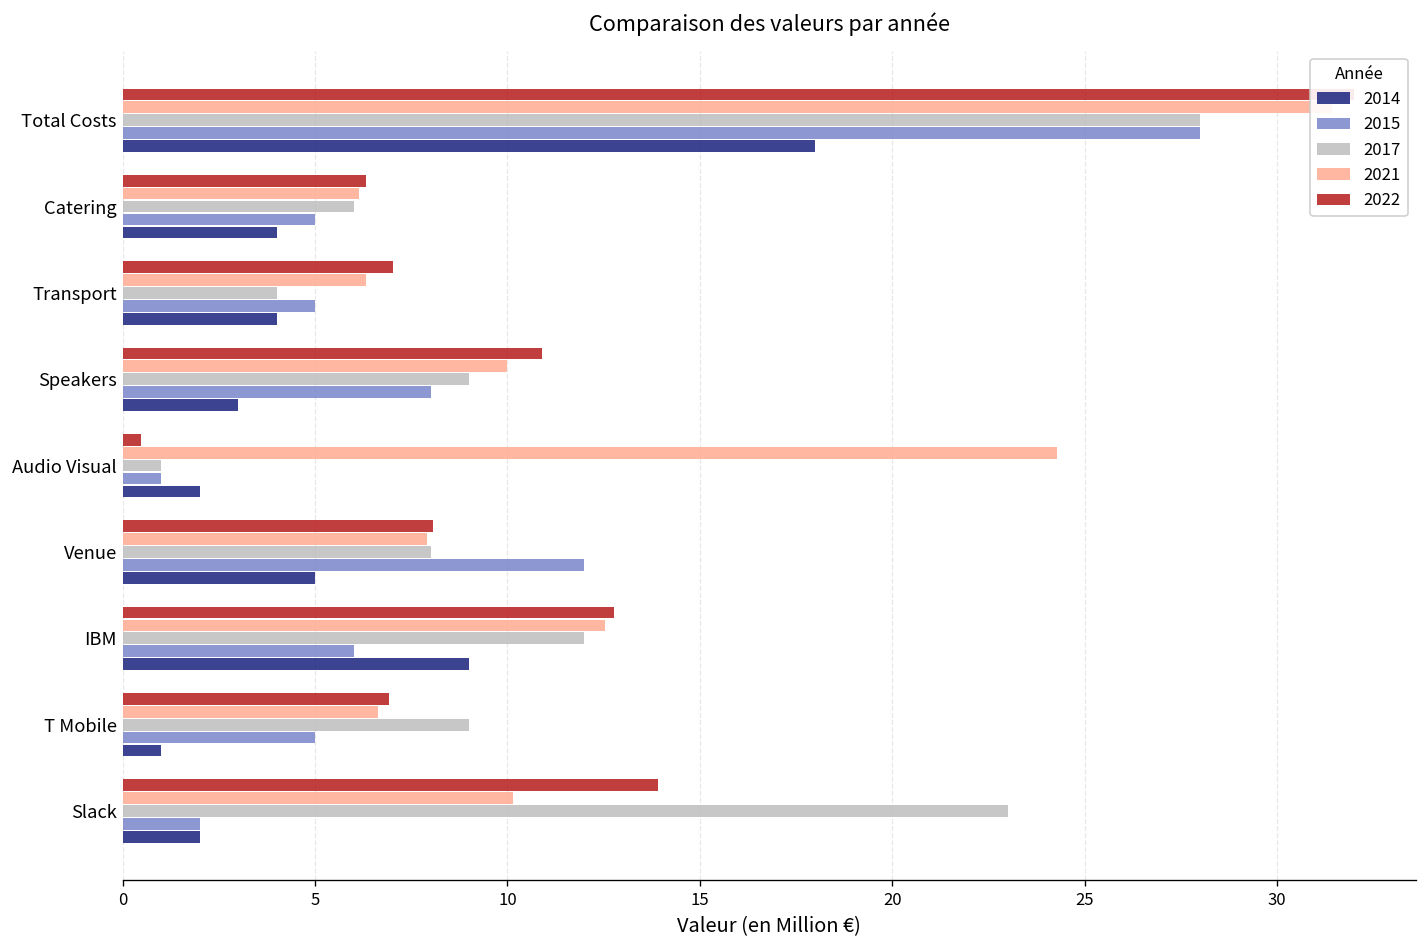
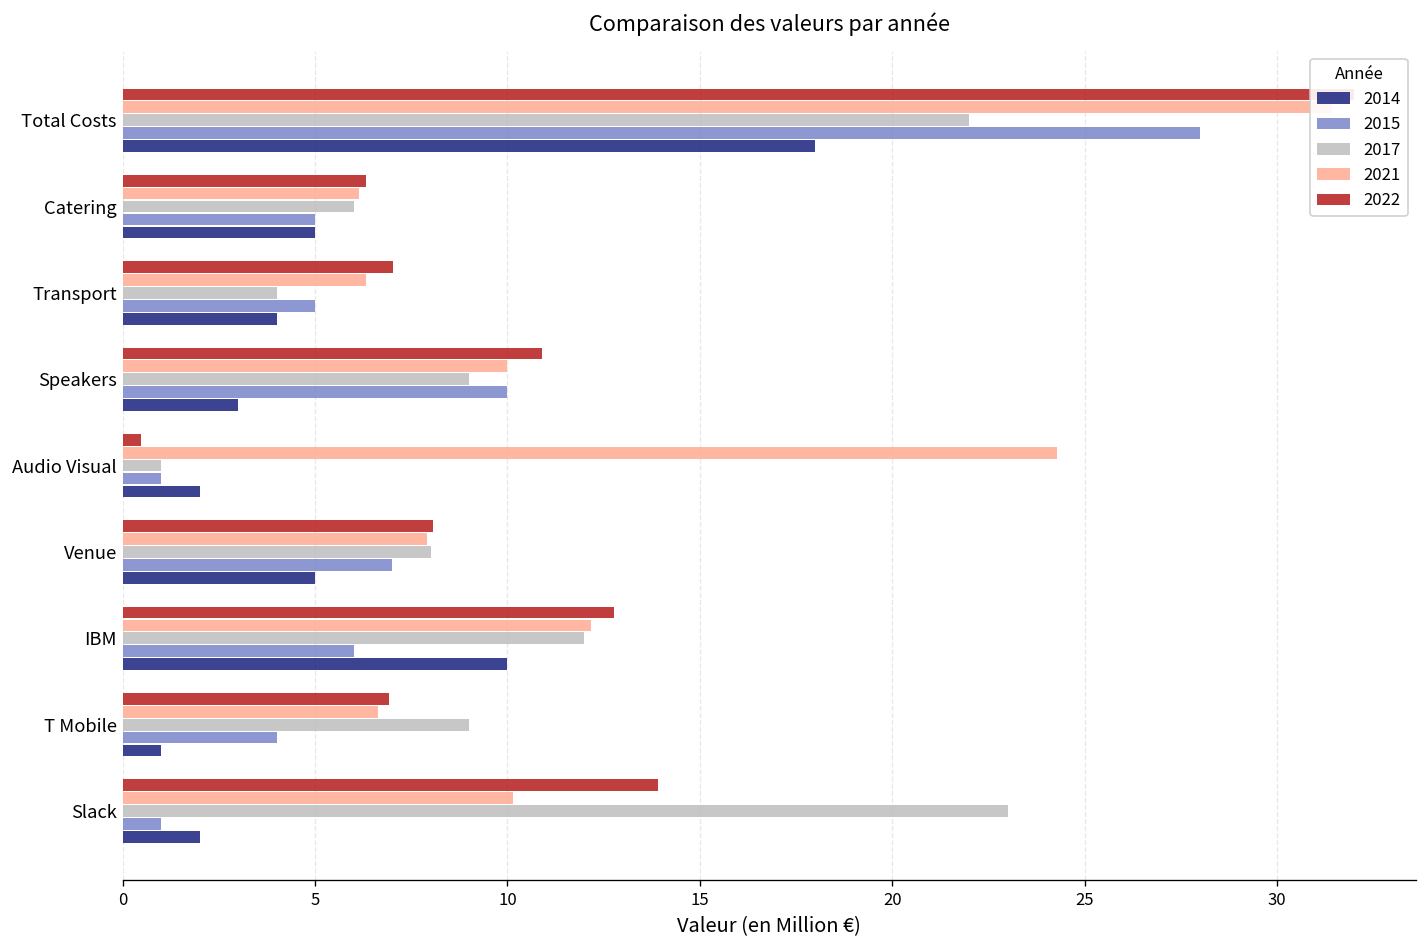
2017, Total Costs: 28 -> 22
2014, Catering: 4 -> 5
2015, Speakers: 8 -> 10
2015, Venue: 12 -> 7
2021, IBM: 12.5 -> 12.2
2014, IBM: 9 -> 10
2015, T Mobile: 5 -> 4
2015, Slack: 2 -> 1
